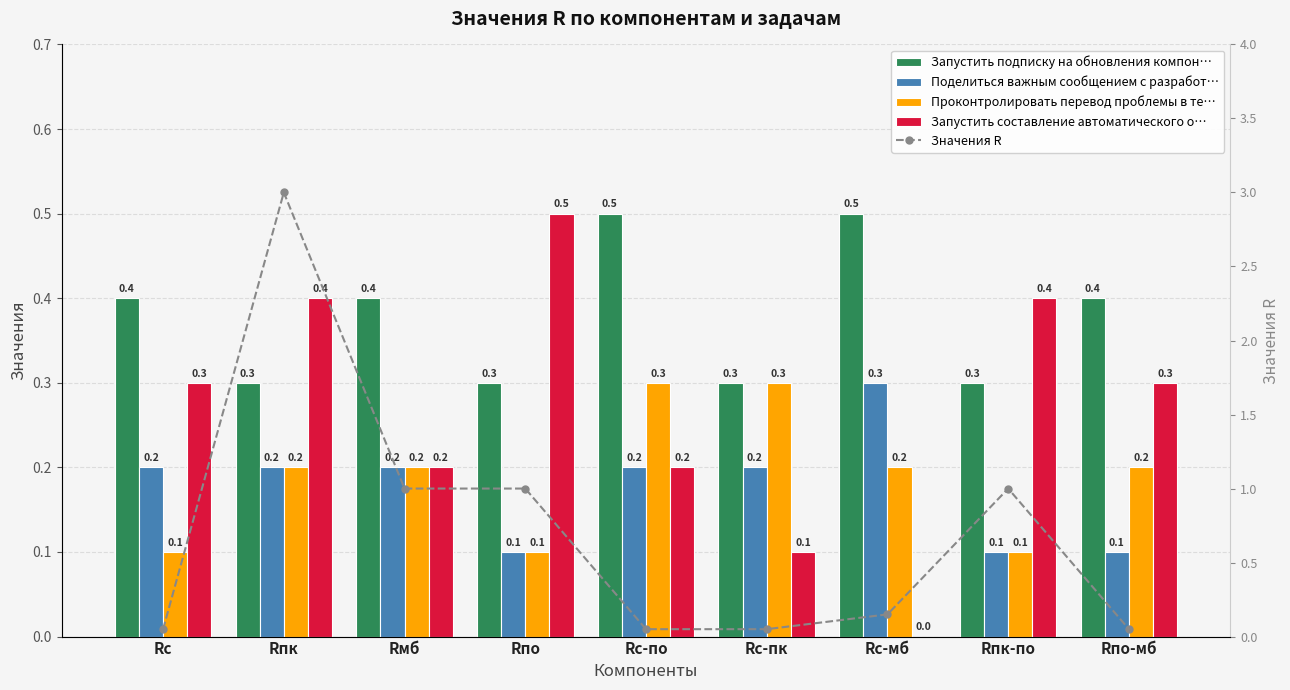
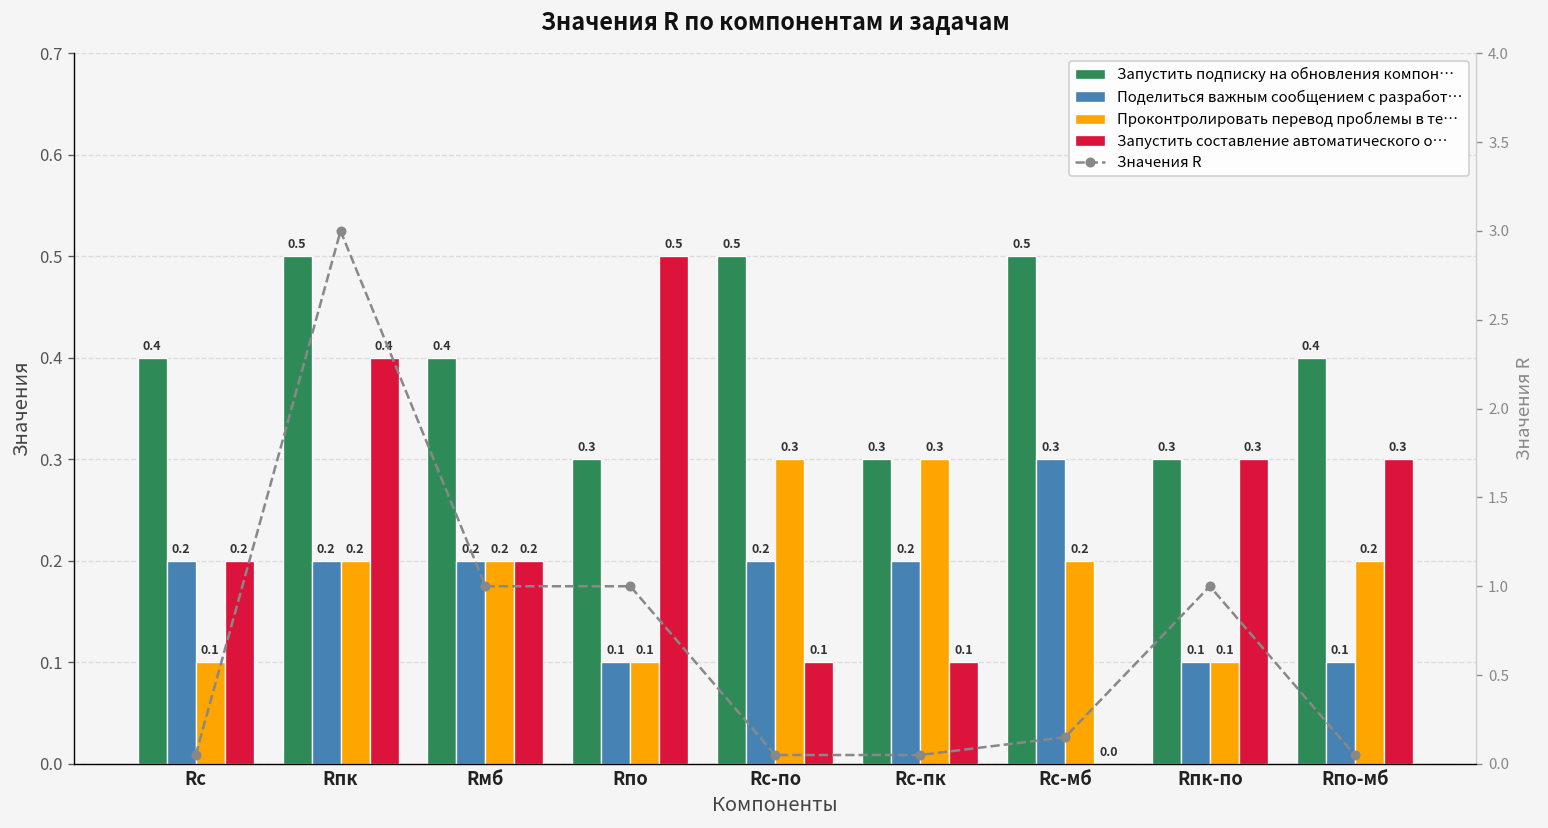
Запустить составление автоматического о…, Rc: 0.3 -> 0.2
Запустить подписку на обновления компон…, Rпк: 0.3 -> 0.5
Запустить составление автоматического о…, Rс-по: 0.2 -> 0.1
Запустить составление автоматического о…, Rпк-по: 0.4 -> 0.3
